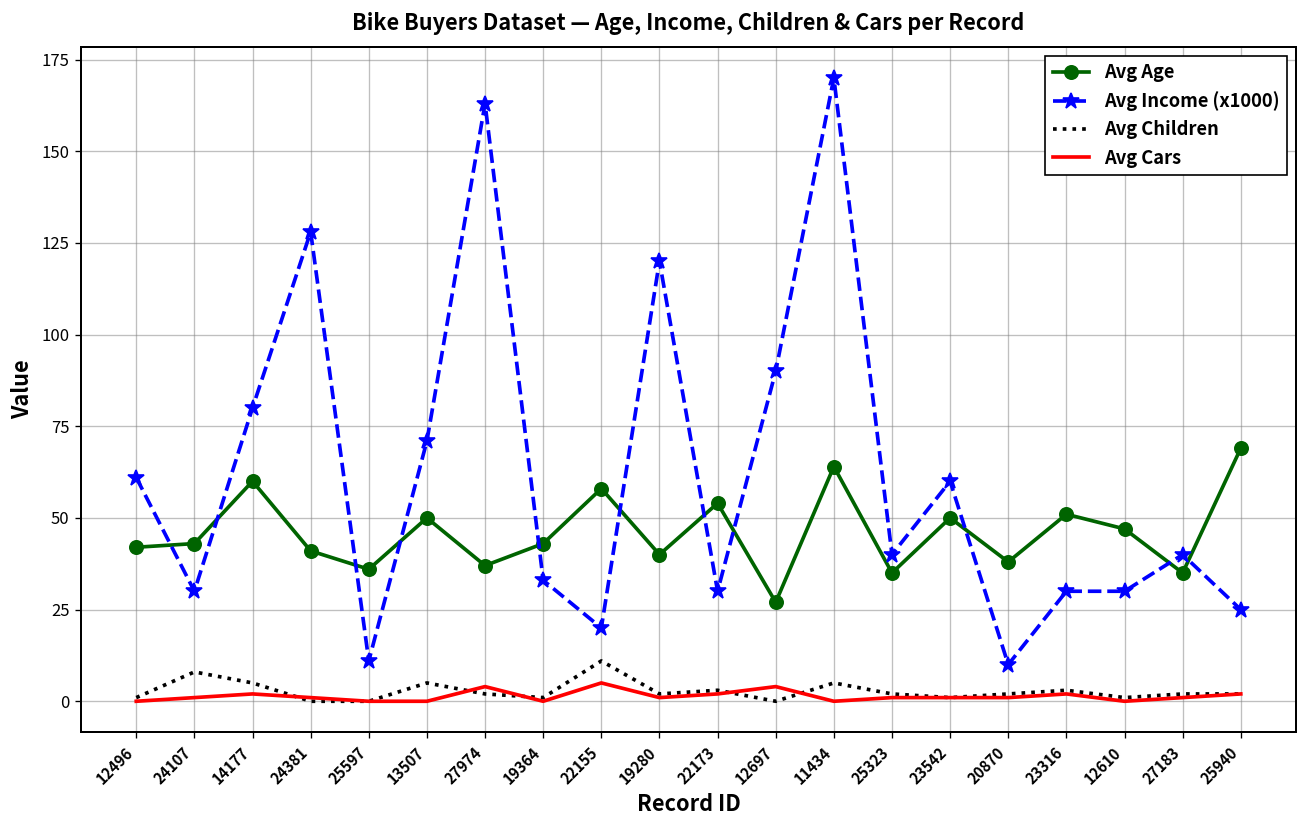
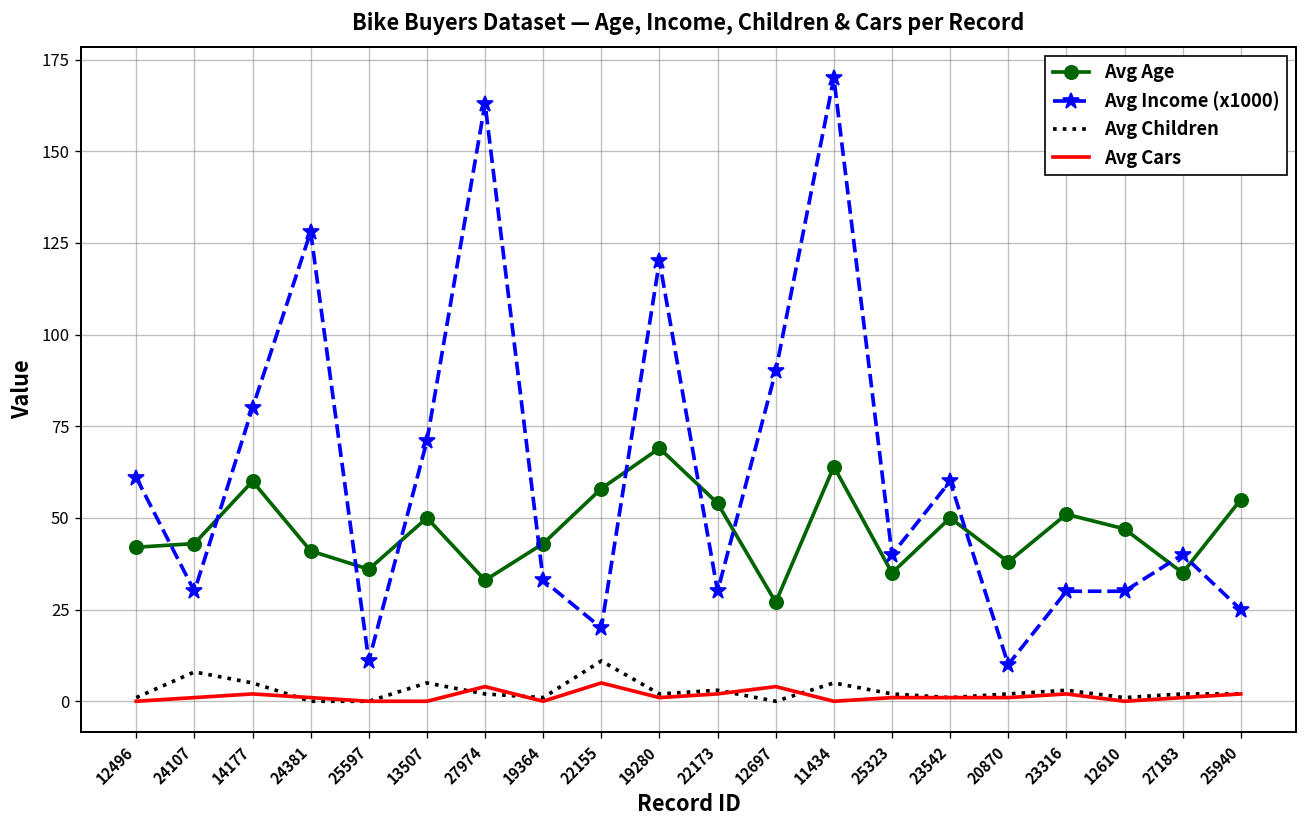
Avg Age, 27974: 37 -> 33
Avg Age, 19280: 40 -> 69
Avg Age, 25940: 69 -> 55
